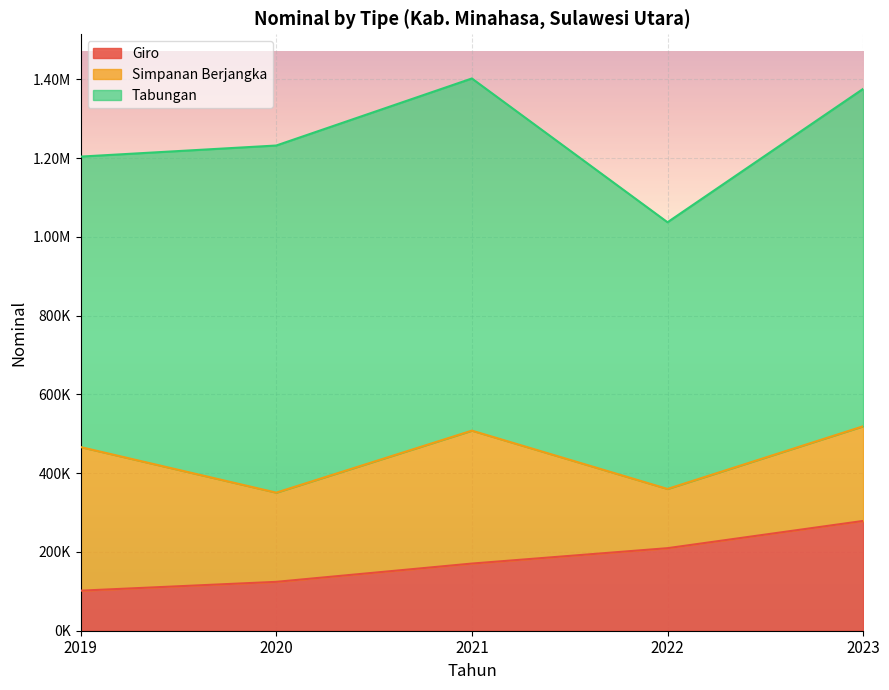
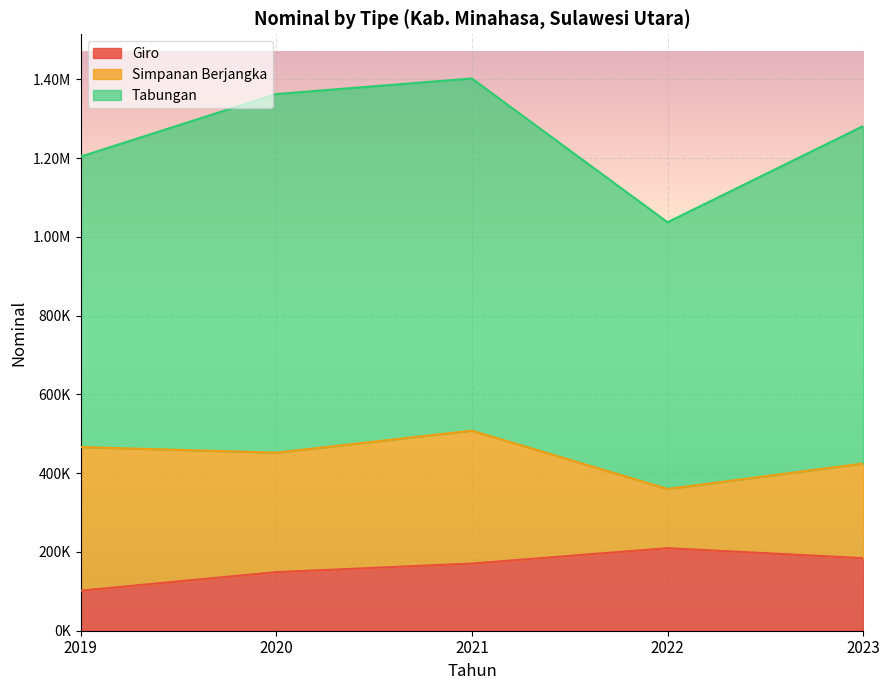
Giro, 2020: 120000 -> 150000
Simpanan Berjangka, 2020: 230000 -> 300000
Tabungan, 2020: 880000 -> 910000
Giro, 2023: 280000 -> 180000
